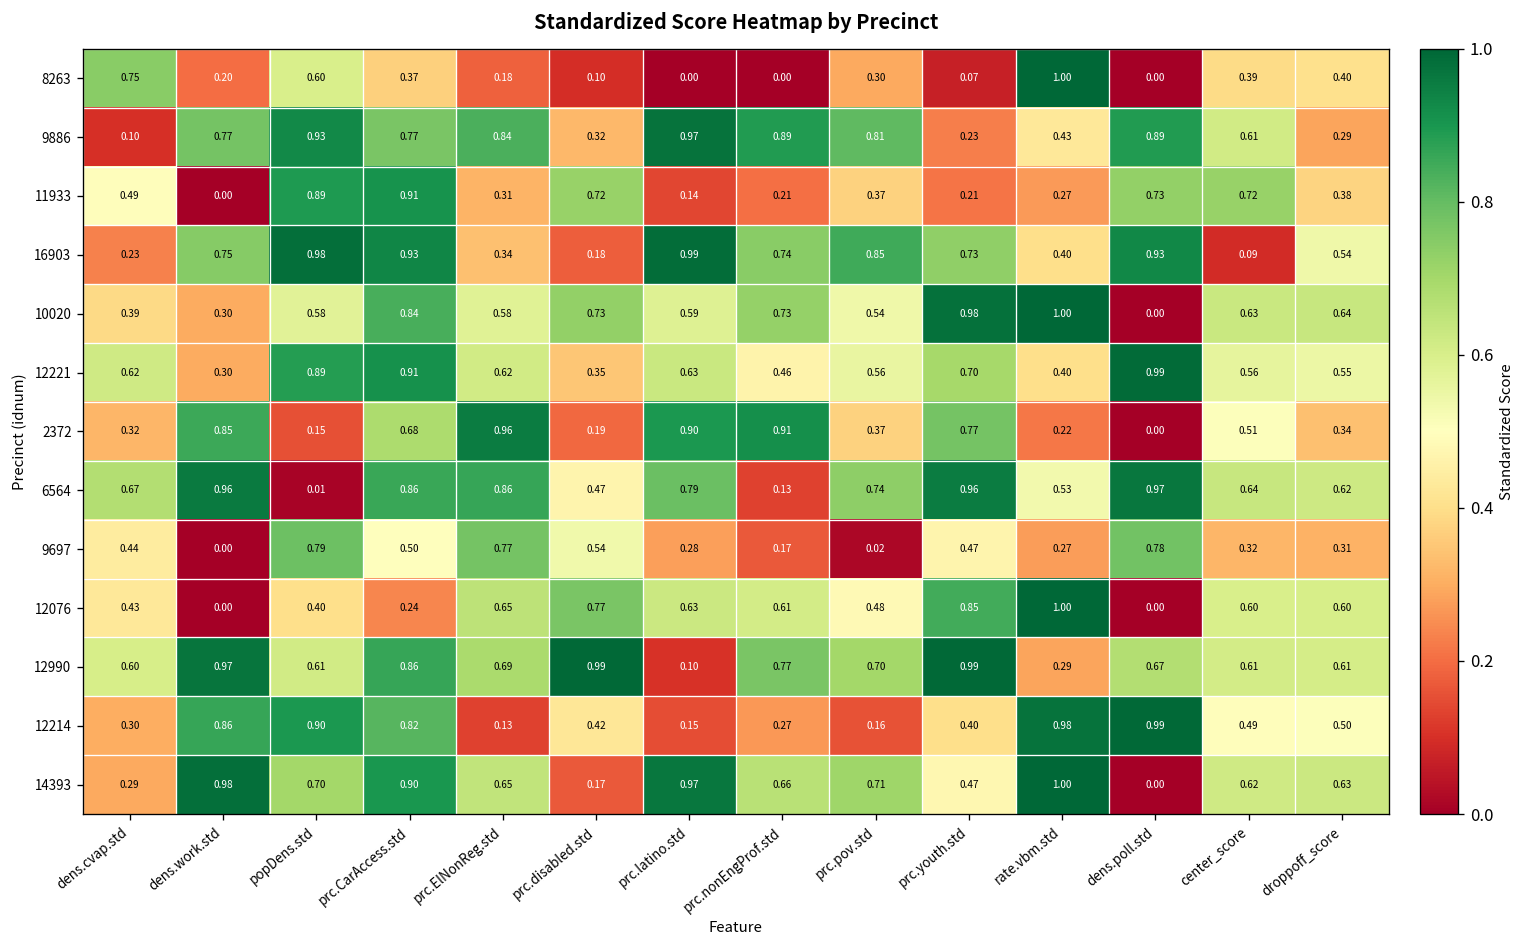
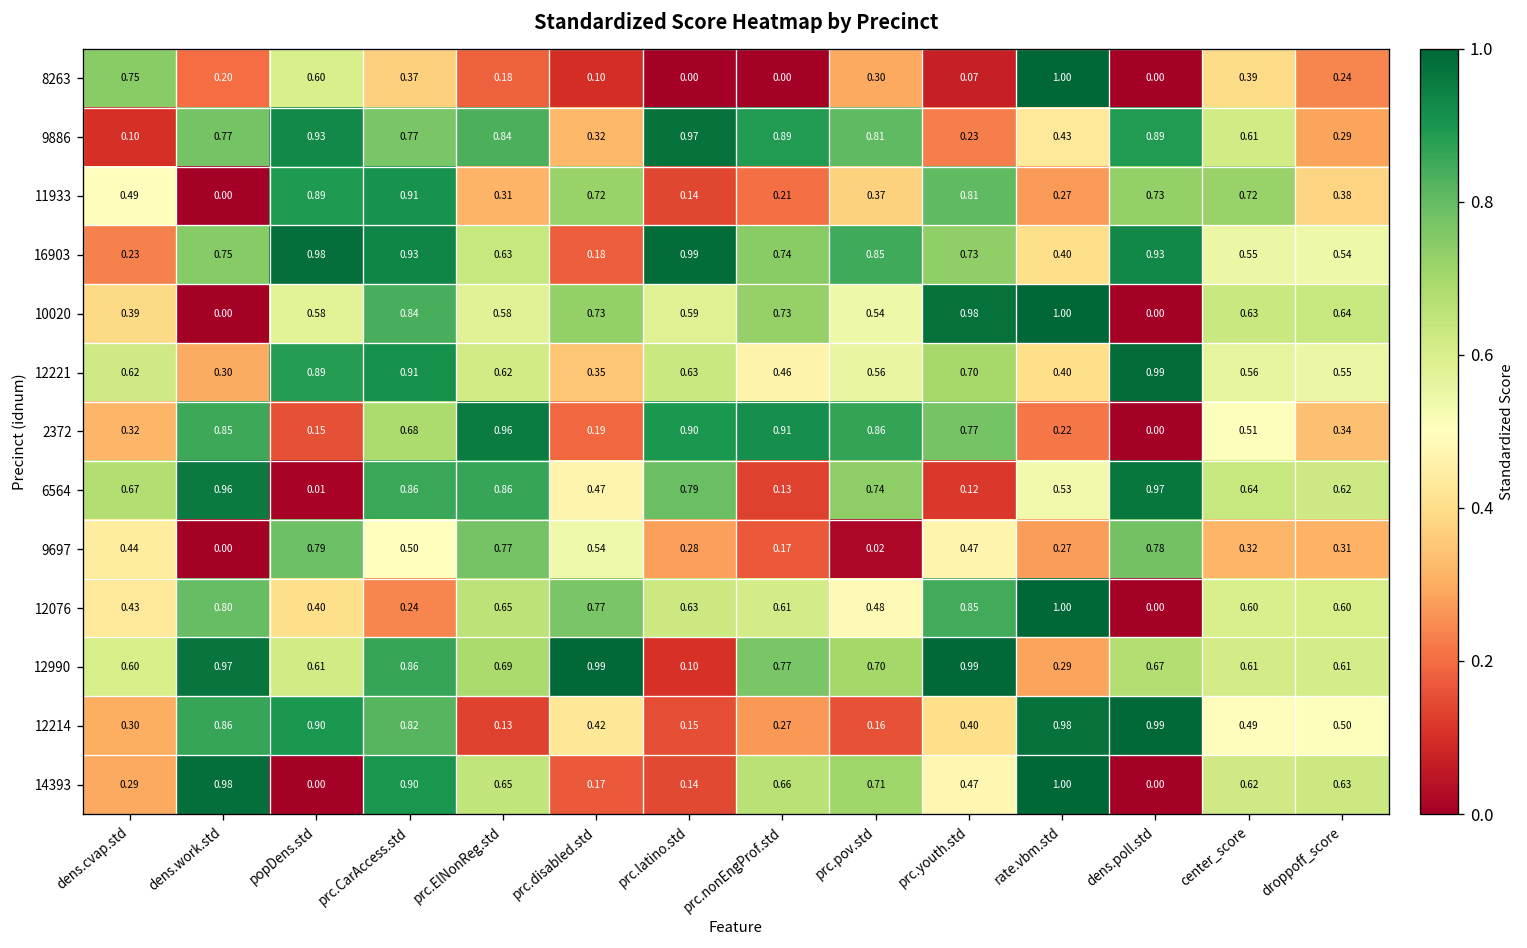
8263, droppoff_score: 0.40 -> 0.24
11933, prc.youth.std: 0.21 -> 0.81
16903, prc.ElNonReg.std: 0.34 -> 0.63
16903, center_score: 0.09 -> 0.55
10020, dens.work.std: 0.30 -> 0.00
2372, prc.pov.std: 0.37 -> 0.86
6564, prc.youth.std: 0.96 -> 0.12
12076, dens.work.std: 0.00 -> 0.80
14393, popDens.std: 0.70 -> 0.00
14393, prc.latino.std: 0.97 -> 0.14
